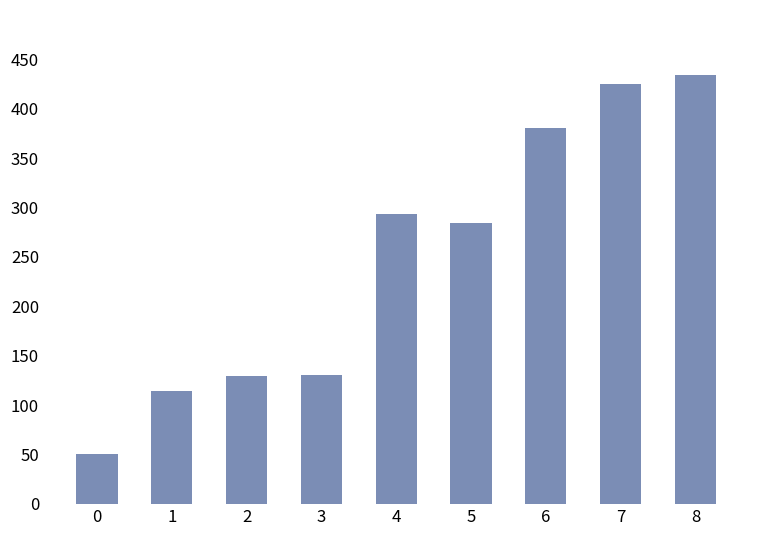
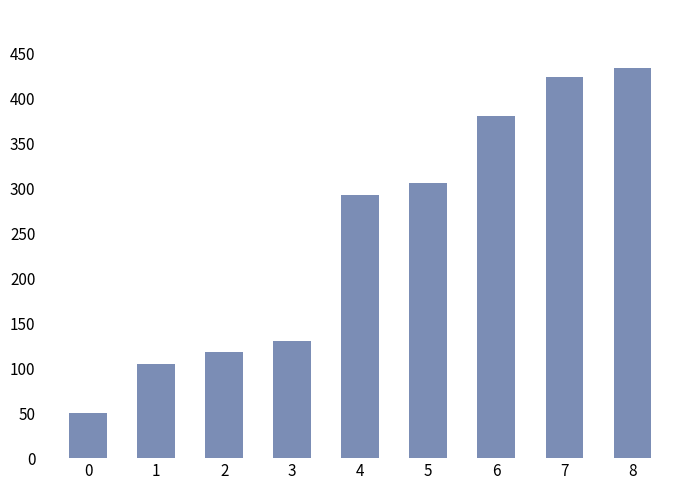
1: 110 -> 100
2: 130 -> 120
5: 280 -> 310
